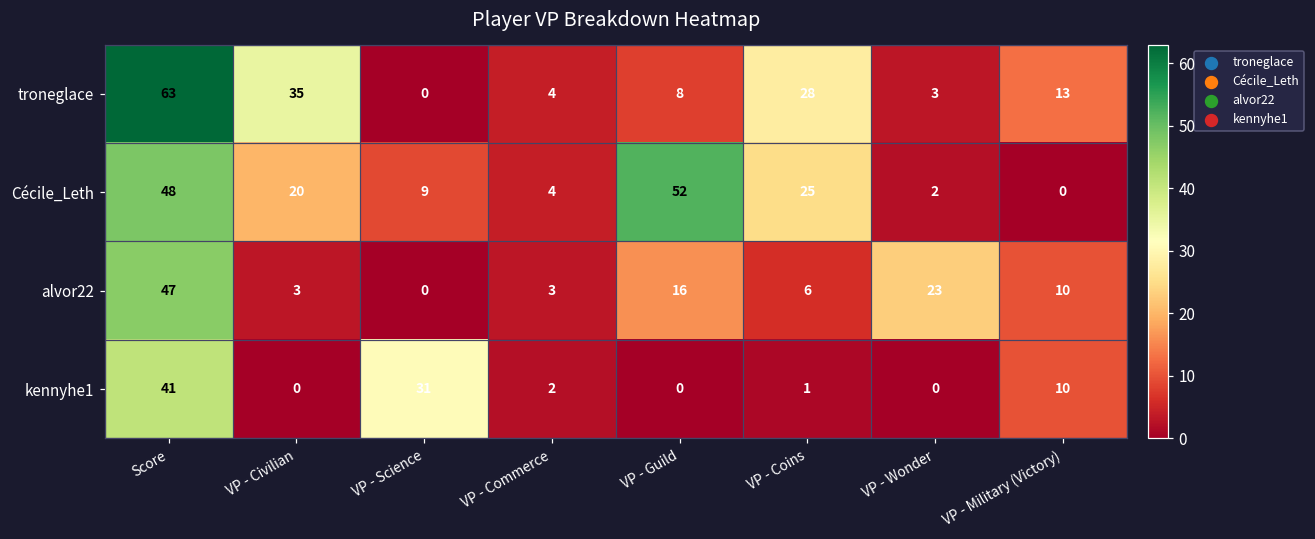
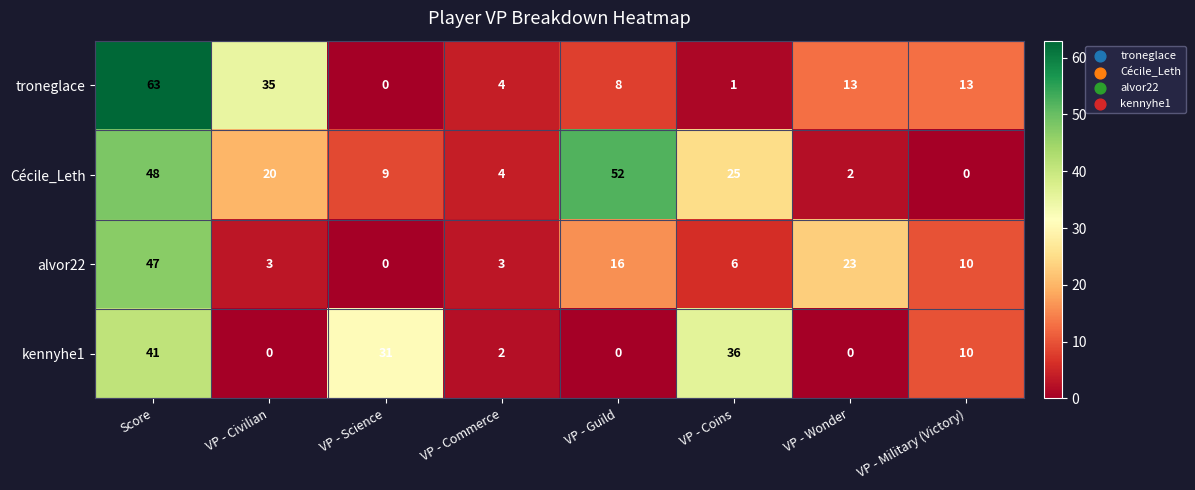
troneglace, VP - Coins: 28 -> 1
troneglace, VP - Wonder: 3 -> 13
kennyhe1, VP - Coins: 1 -> 36
